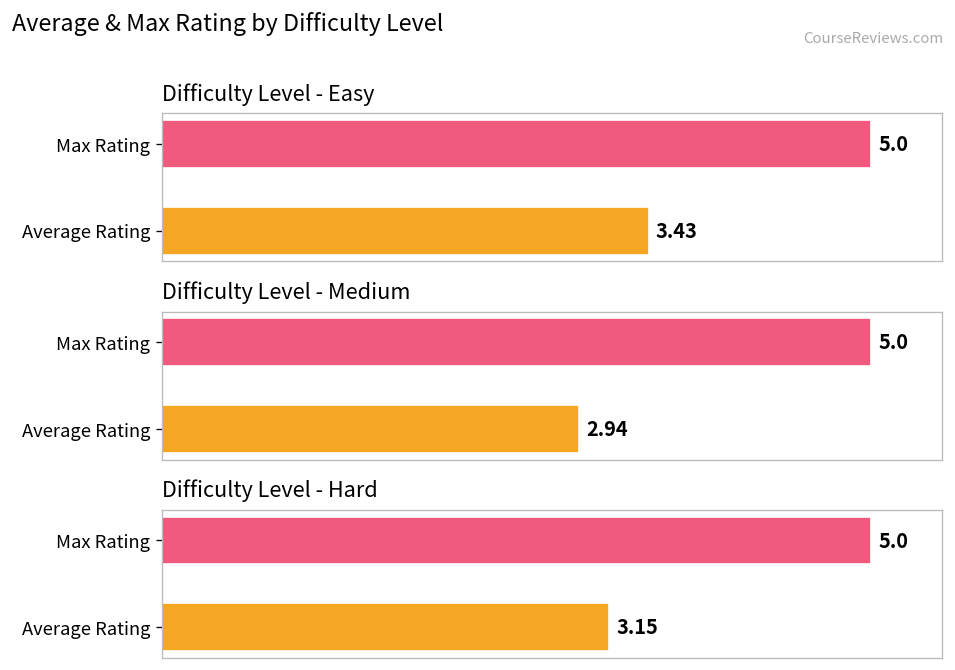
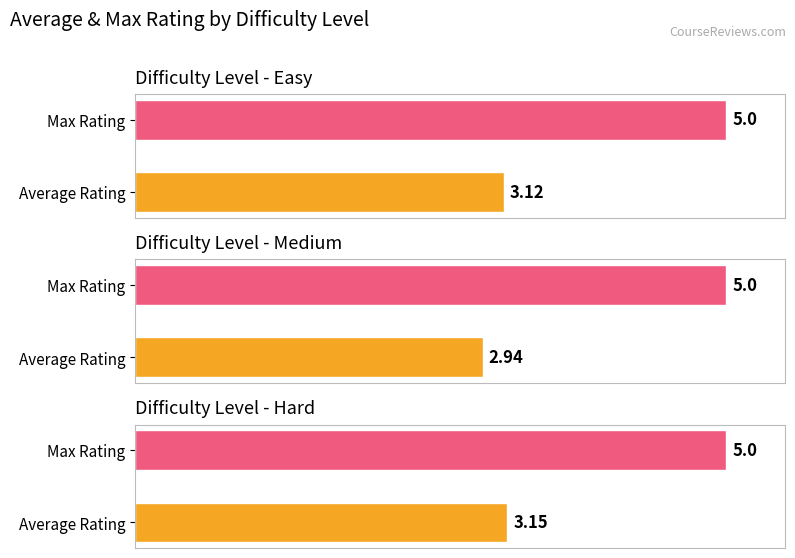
Difficulty Level - Easy, Average Rating: 3.43 -> 3.12
